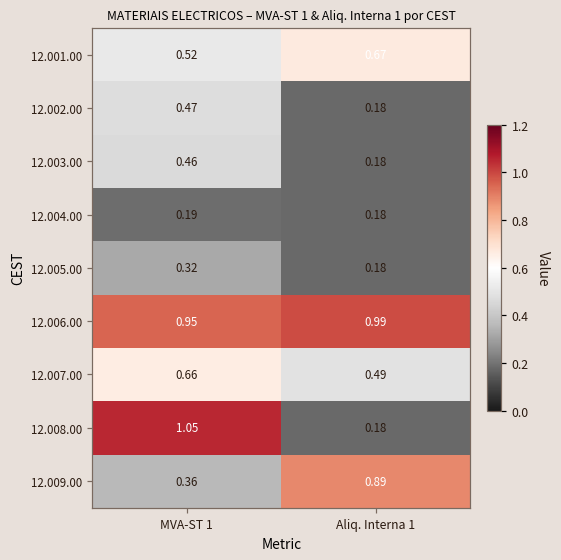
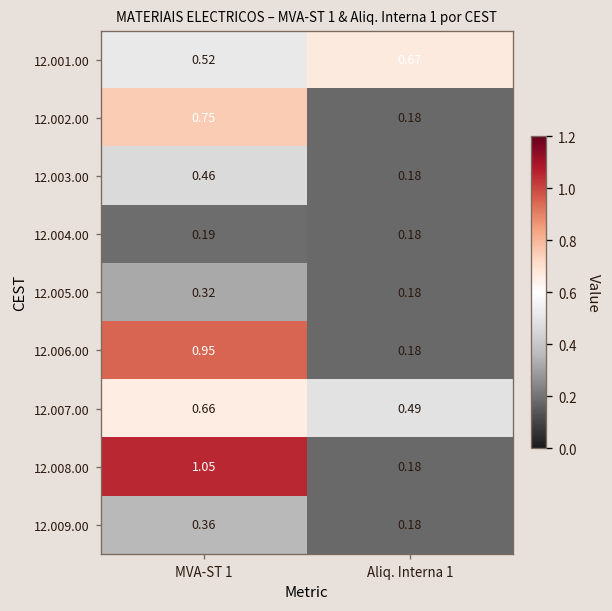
12.002.00, MVA-ST 1: 0.47 -> 0.75
12.006.00, Aliq. Interna 1: 0.99 -> 0.18
12.009.00, Aliq. Interna 1: 0.89 -> 0.18
